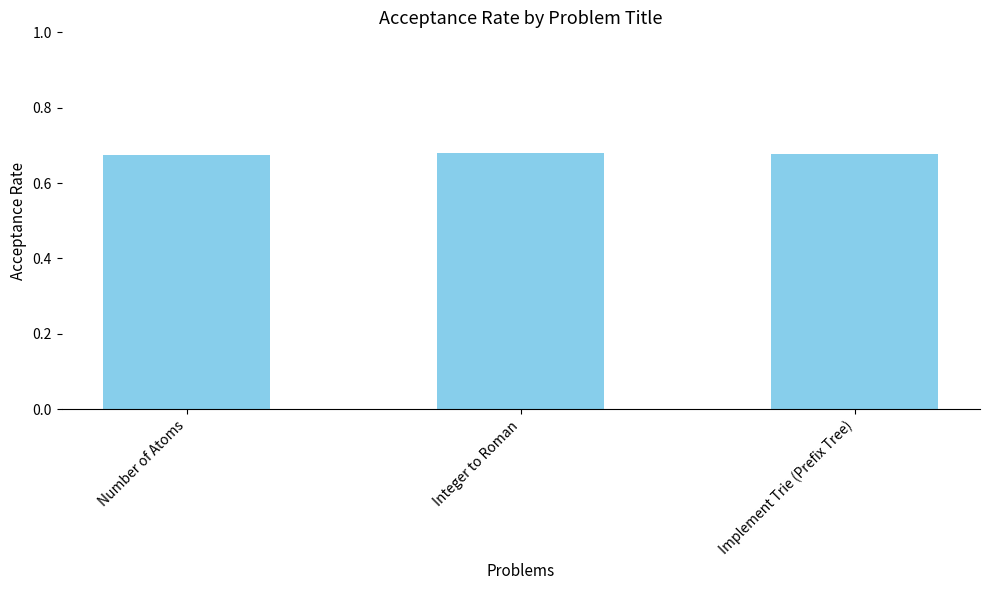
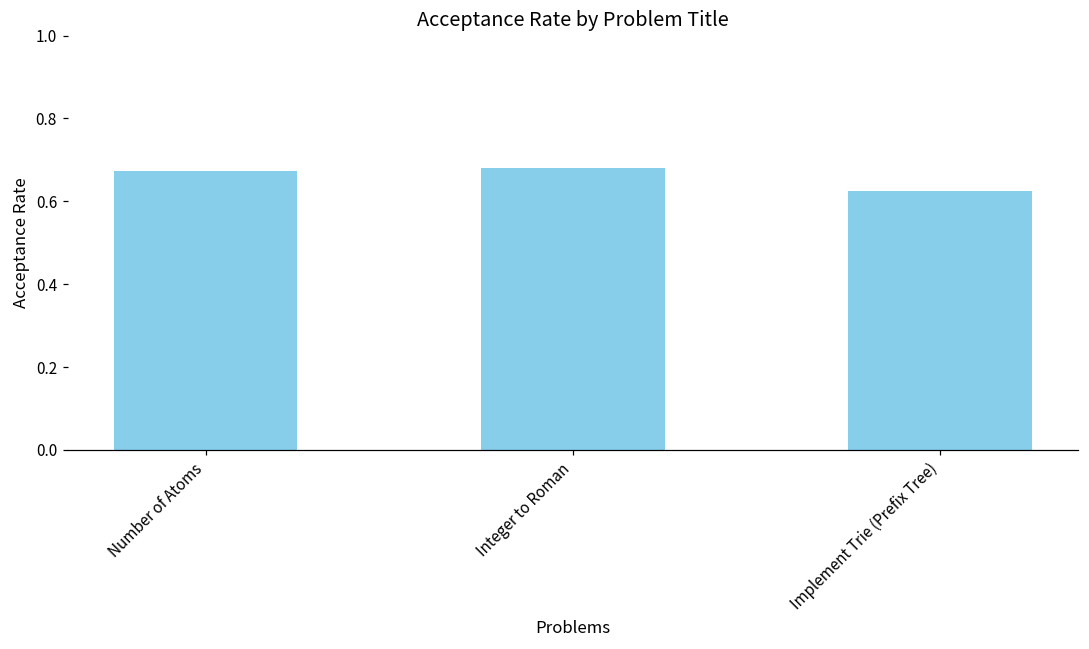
Implement Trie (Prefix Tree): 0.68 -> 0.62
